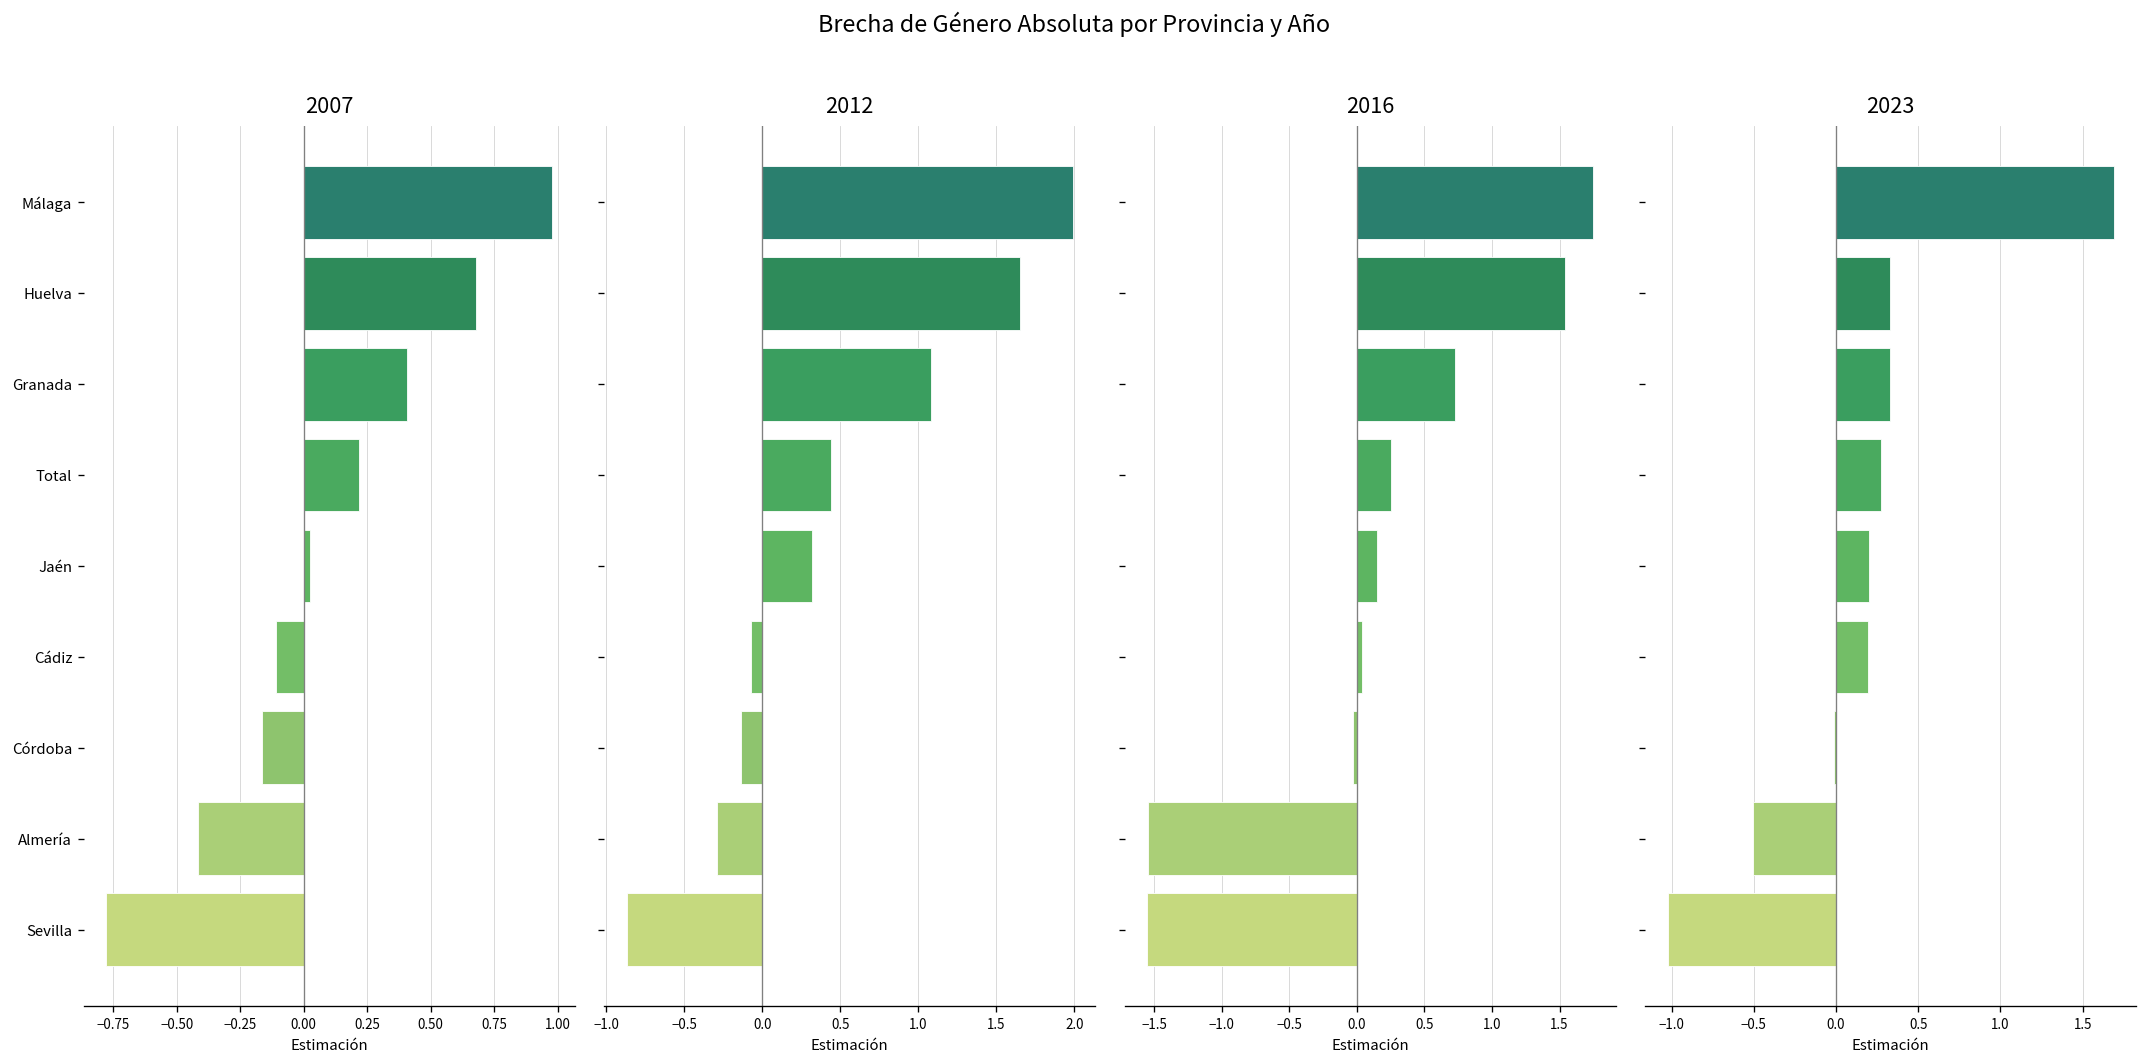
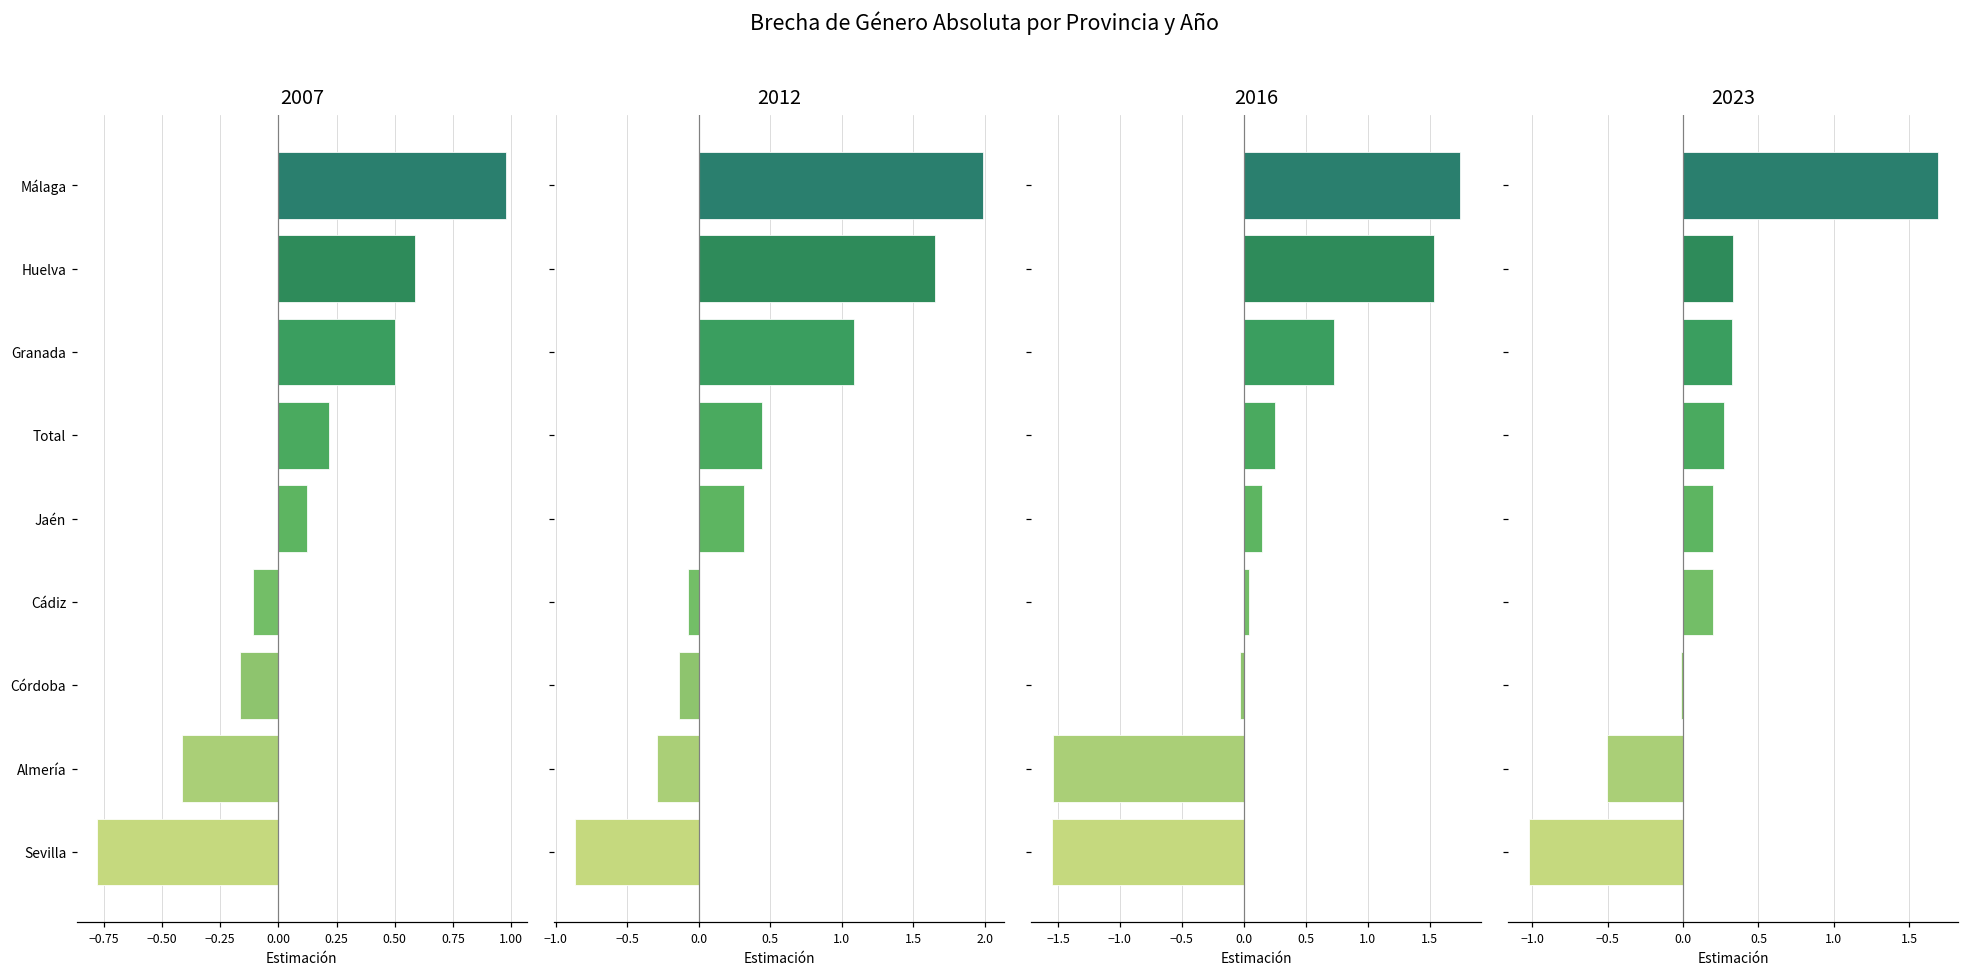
2007, Huelva: 0.68 -> 0.59
2007, Granada: 0.41 -> 0.50
2007, Jaén: 0.02 -> 0.12
